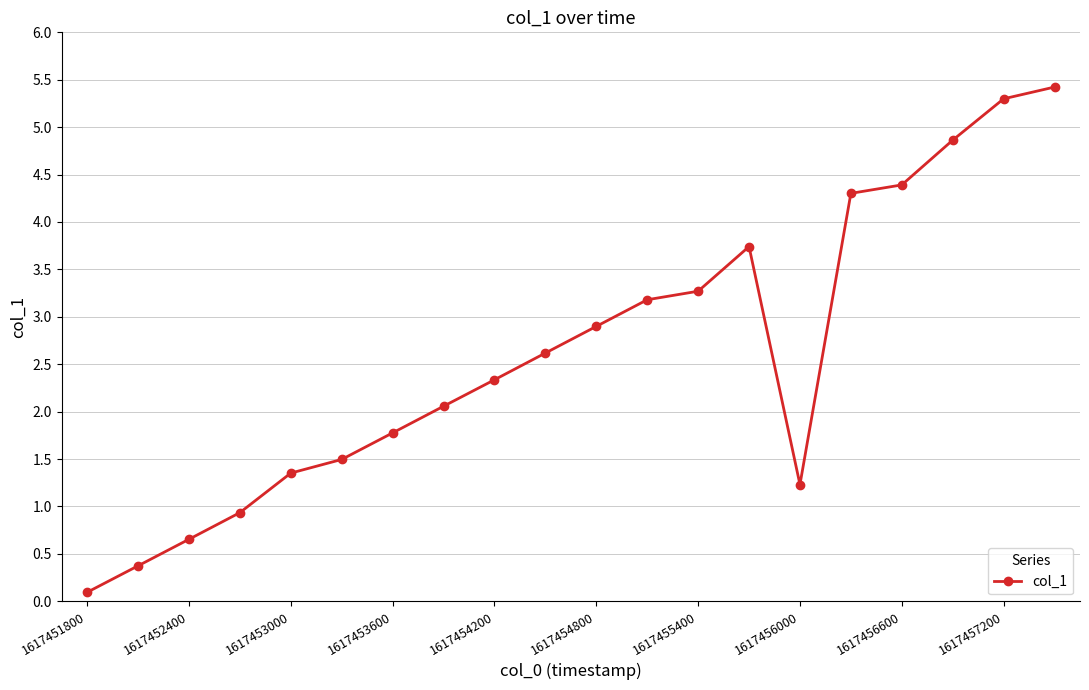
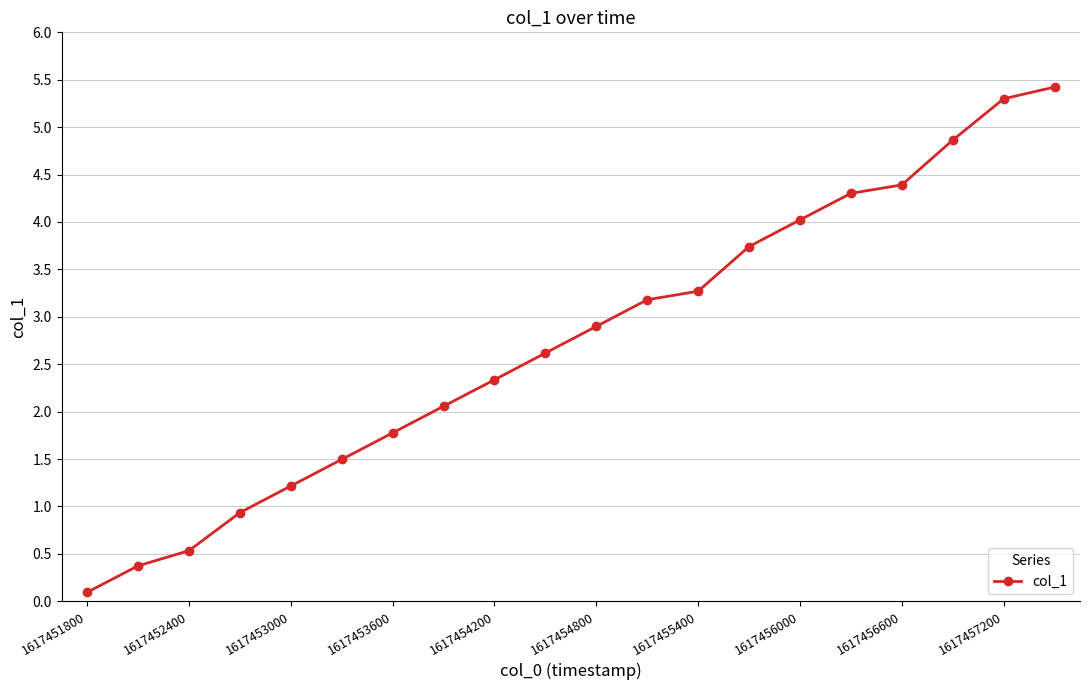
1617452400: 0.7 -> 0.5
1617453000: 1.4 -> 1.2
1617456000: 1.2 -> 4.0
